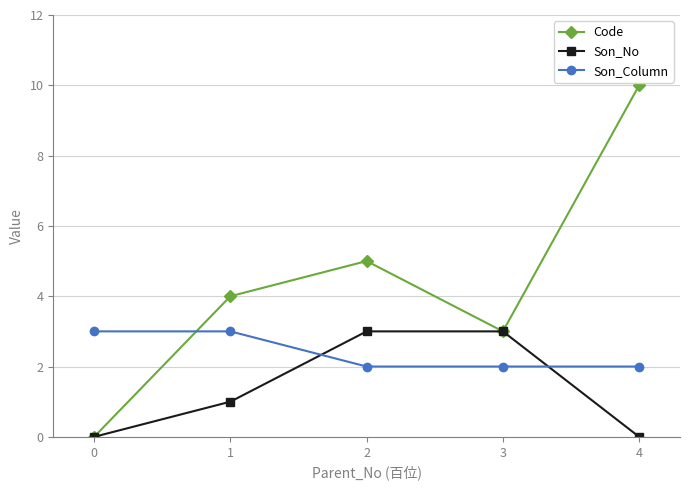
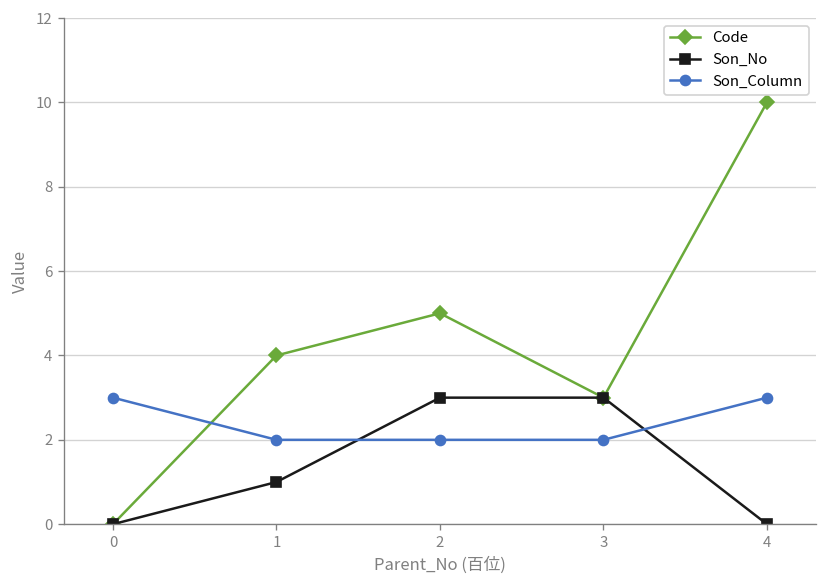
Son_Column, 1: 3 -> 2
Son_Column, 4: 2 -> 3
